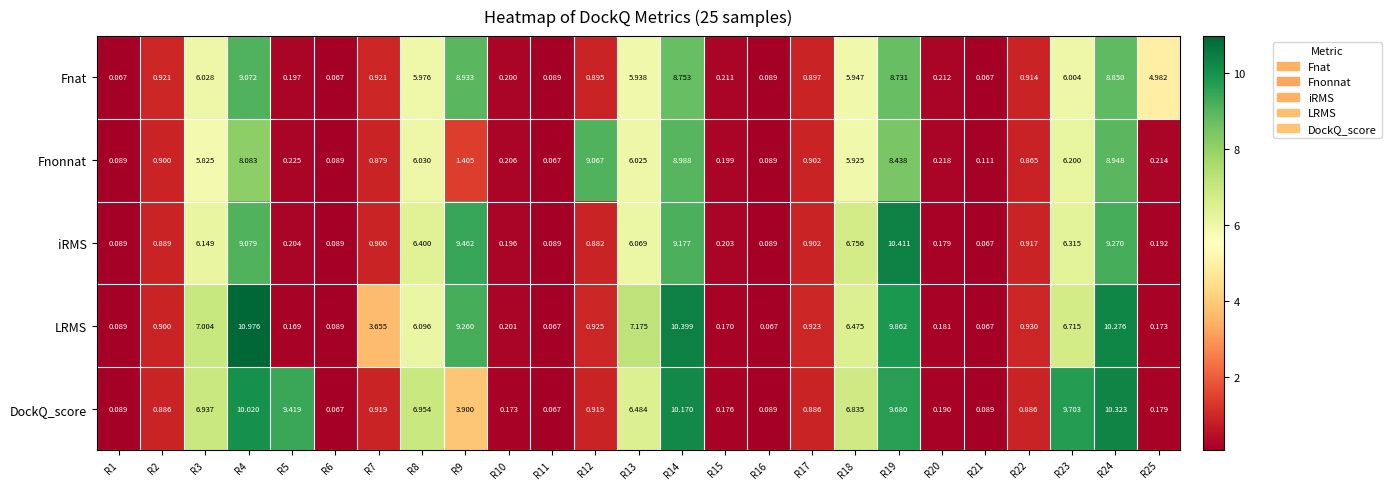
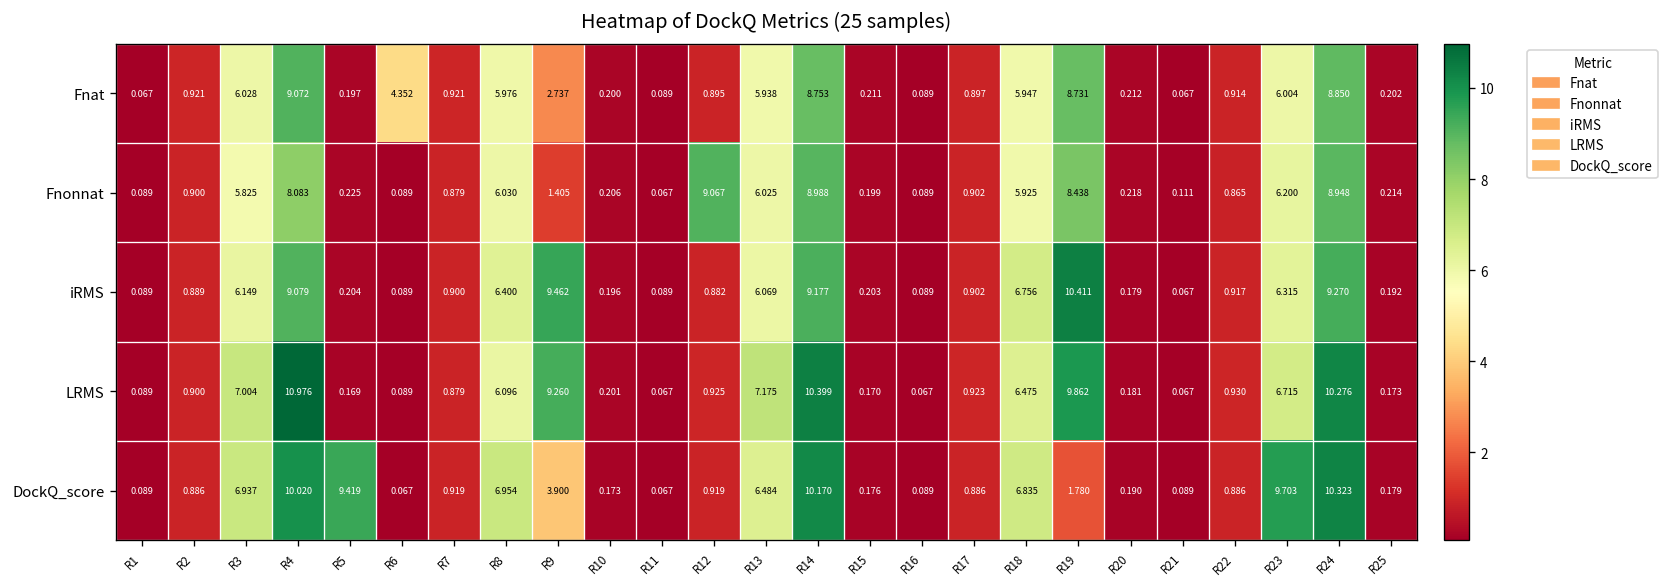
Fnat, R6: 0.067 -> 4.352
Fnat, R9: 8.933 -> 2.737
Fnat, R25: 4.982 -> 0.202
LRMS, R7: 3.655 -> 0.879
DockQ_score, R19: 9.680 -> 1.780
